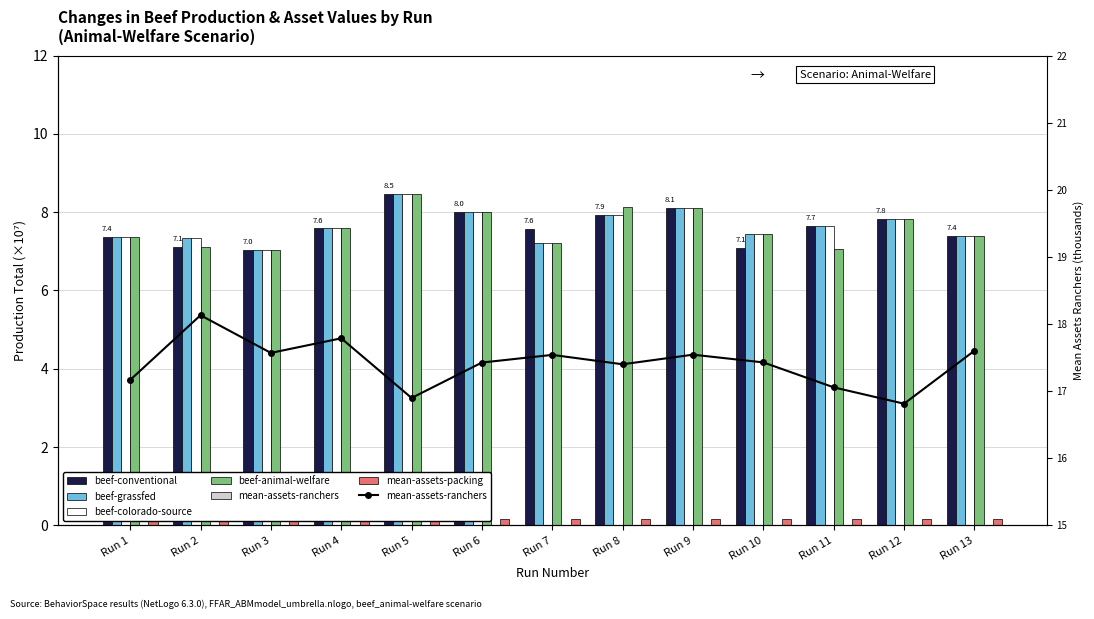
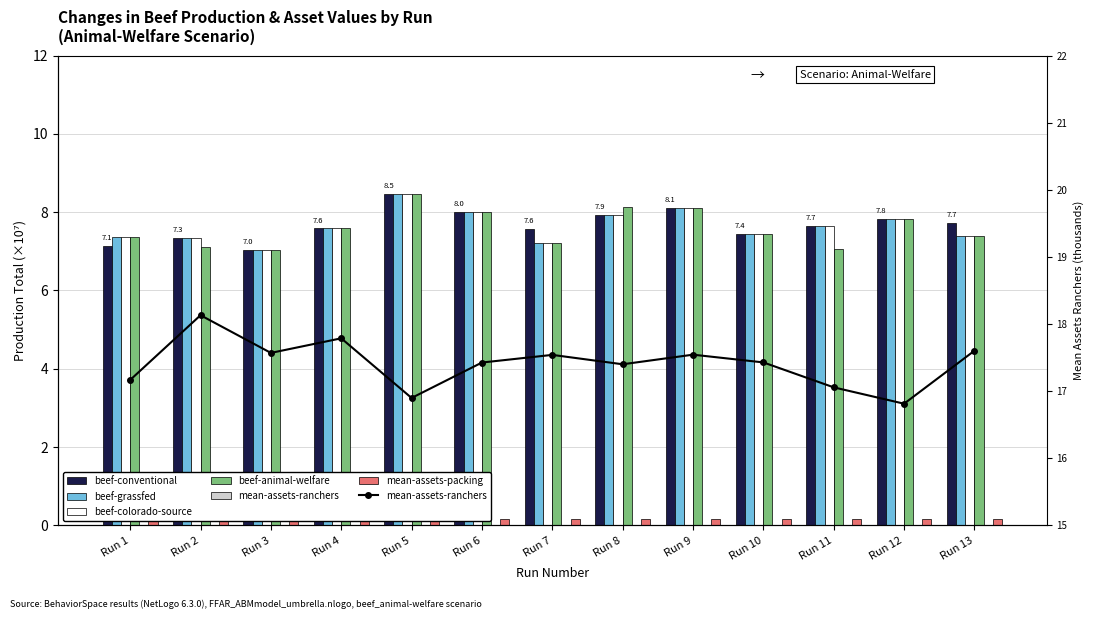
beef-conventional, Run 1: 7.4 -> 7.1
beef-conventional, Run 2: 7.1 -> 7.3
beef-conventional, Run 10: 7.1 -> 7.4
beef-conventional, Run 13: 7.4 -> 7.7
